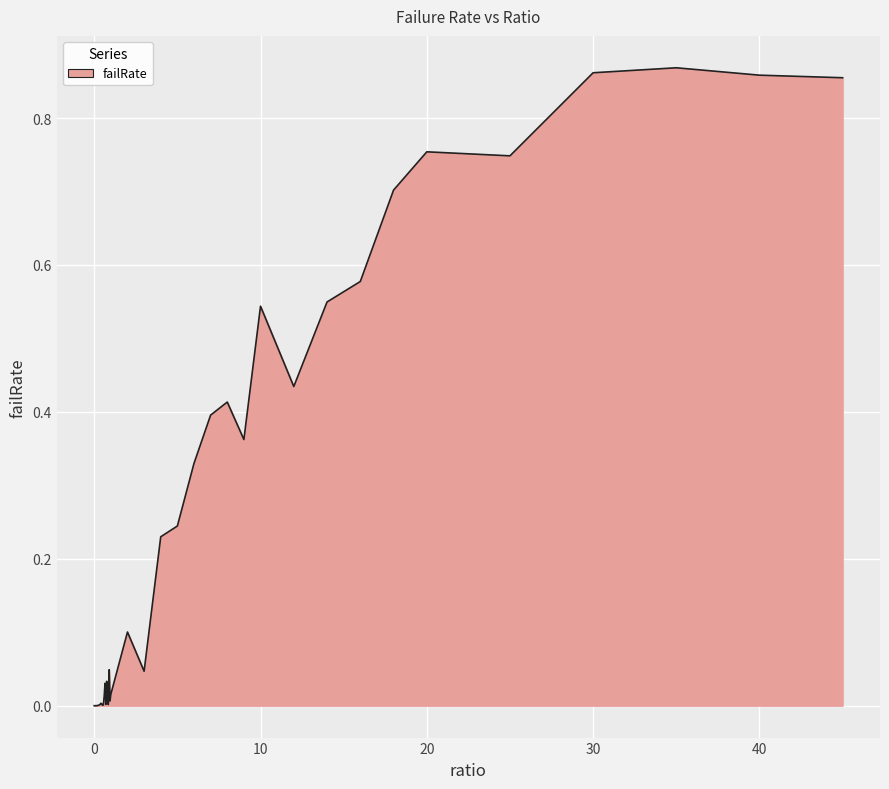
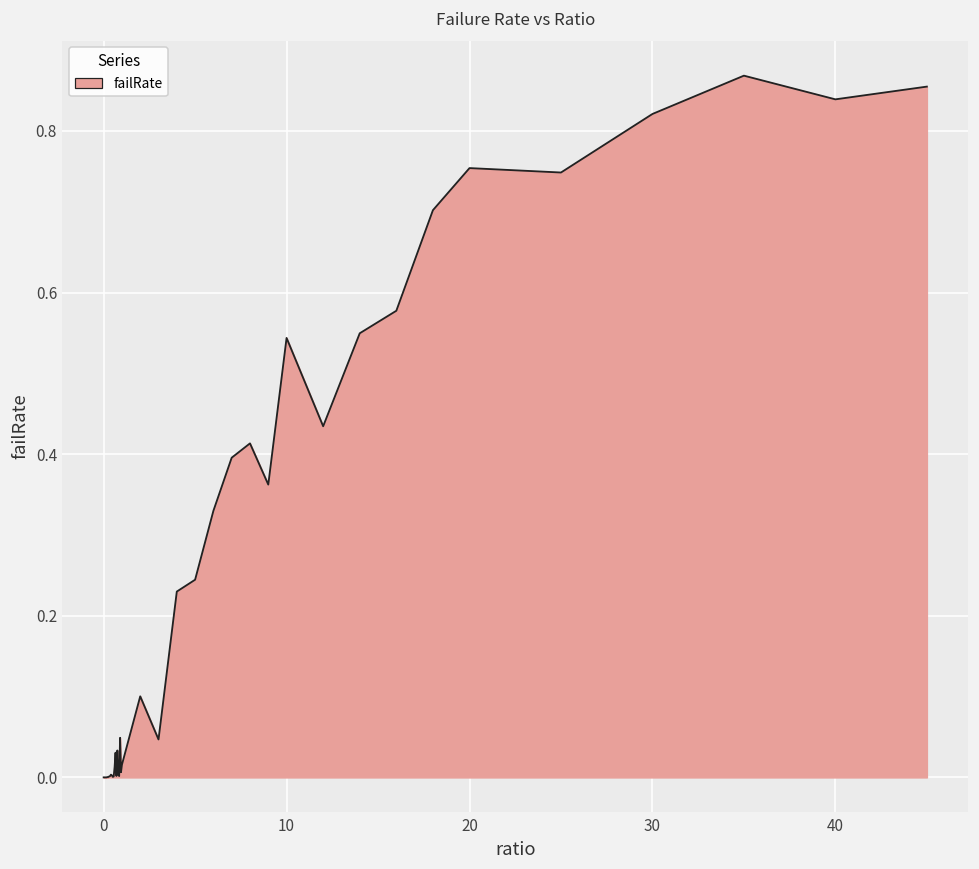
30: 0.86 -> 0.82
40: 0.86 -> 0.84
